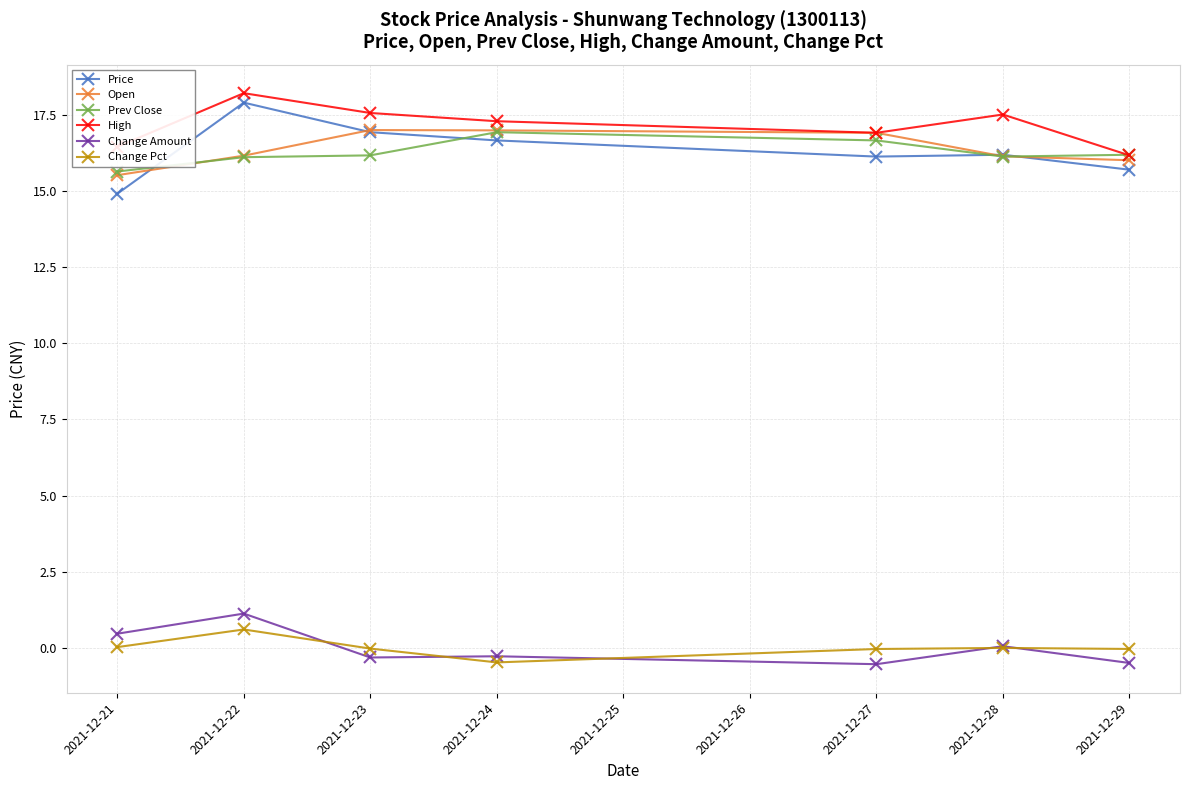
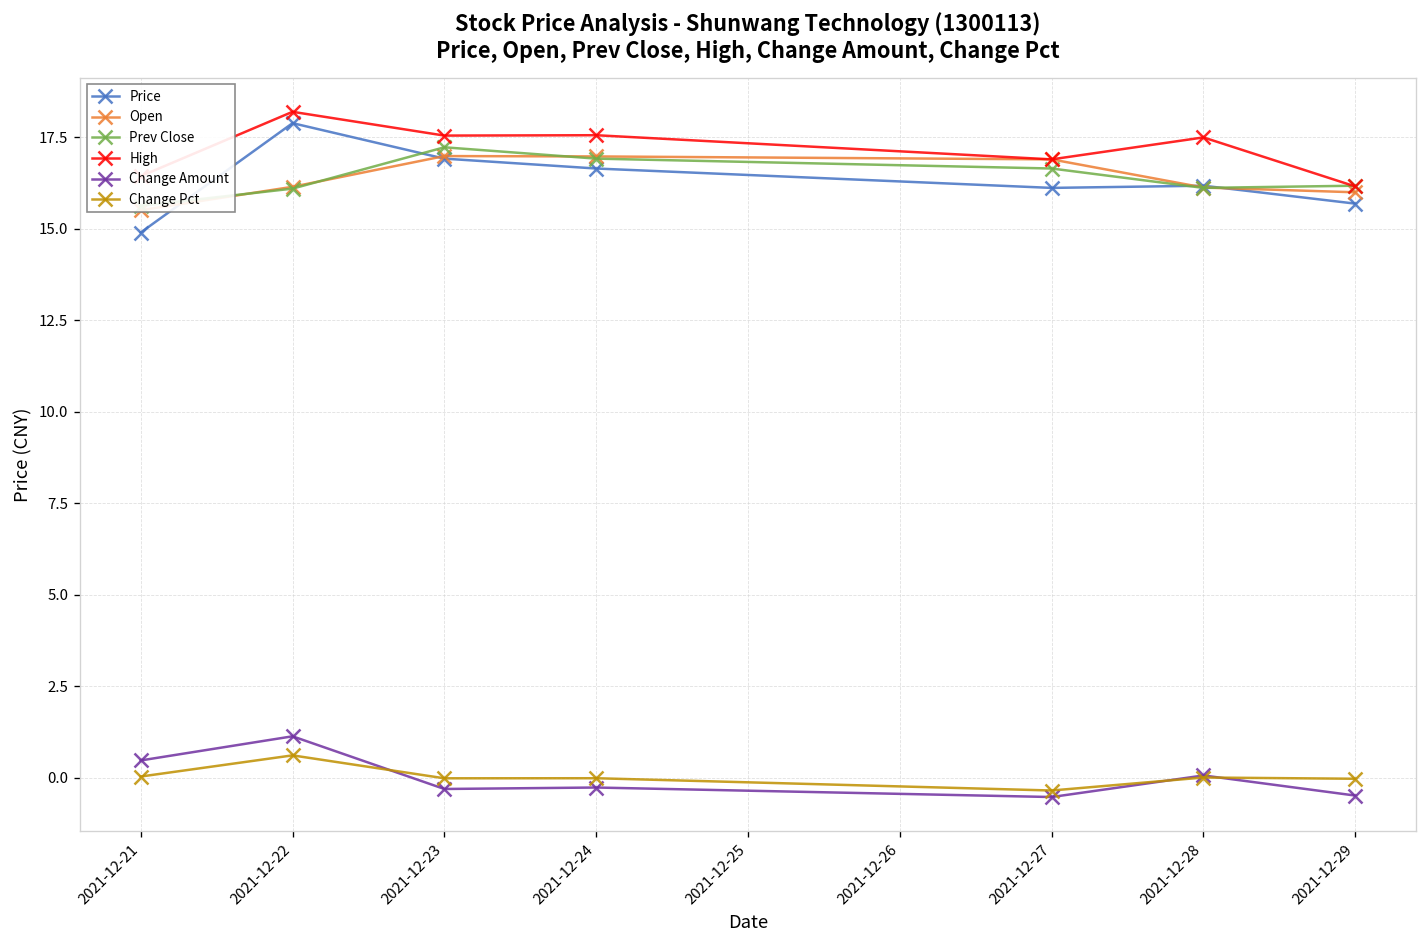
Prev Close, 2021-12-23: 16.2 -> 17.2
High, 2021-12-24: 17.3 -> 17.6
Change Pct, 2021-12-24: -0.5 -> 0.0
Change Pct, 2021-12-27: 0.0 -> -0.4
